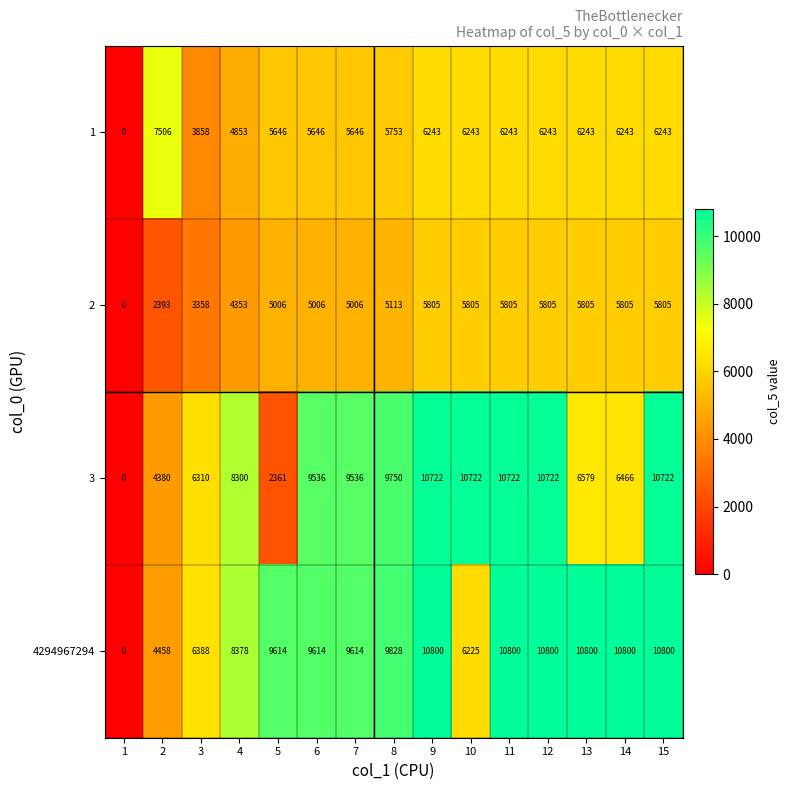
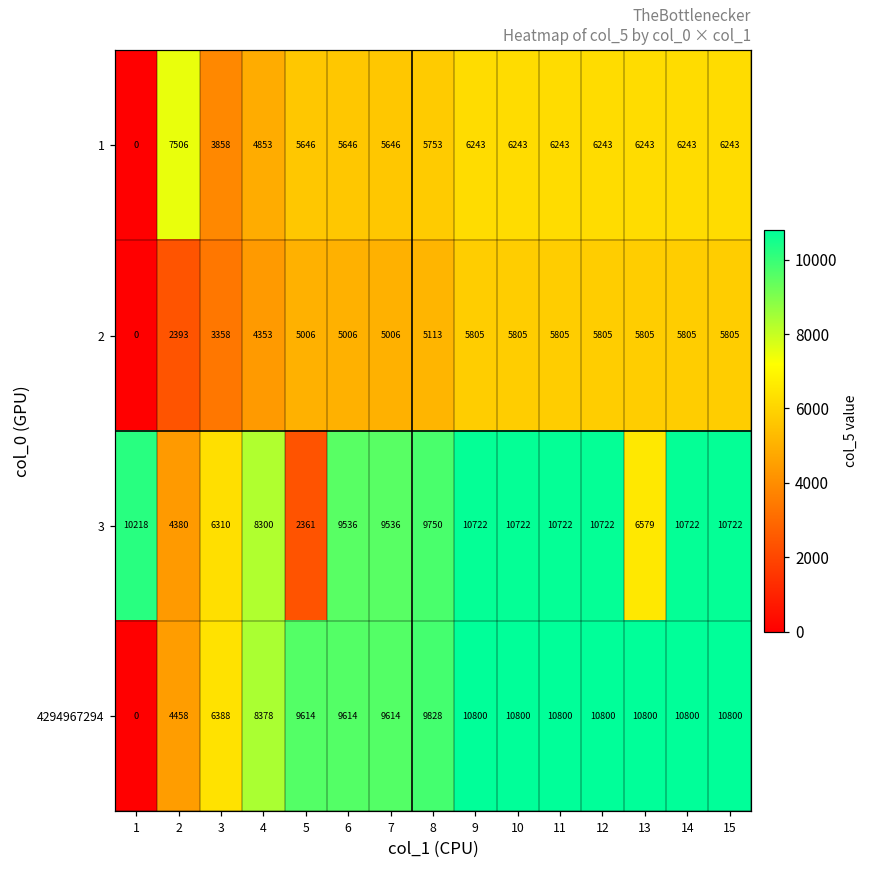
3, 1: 0 -> 10218
3, 14: 6466 -> 10722
4294967294, 10: 6225 -> 10800
